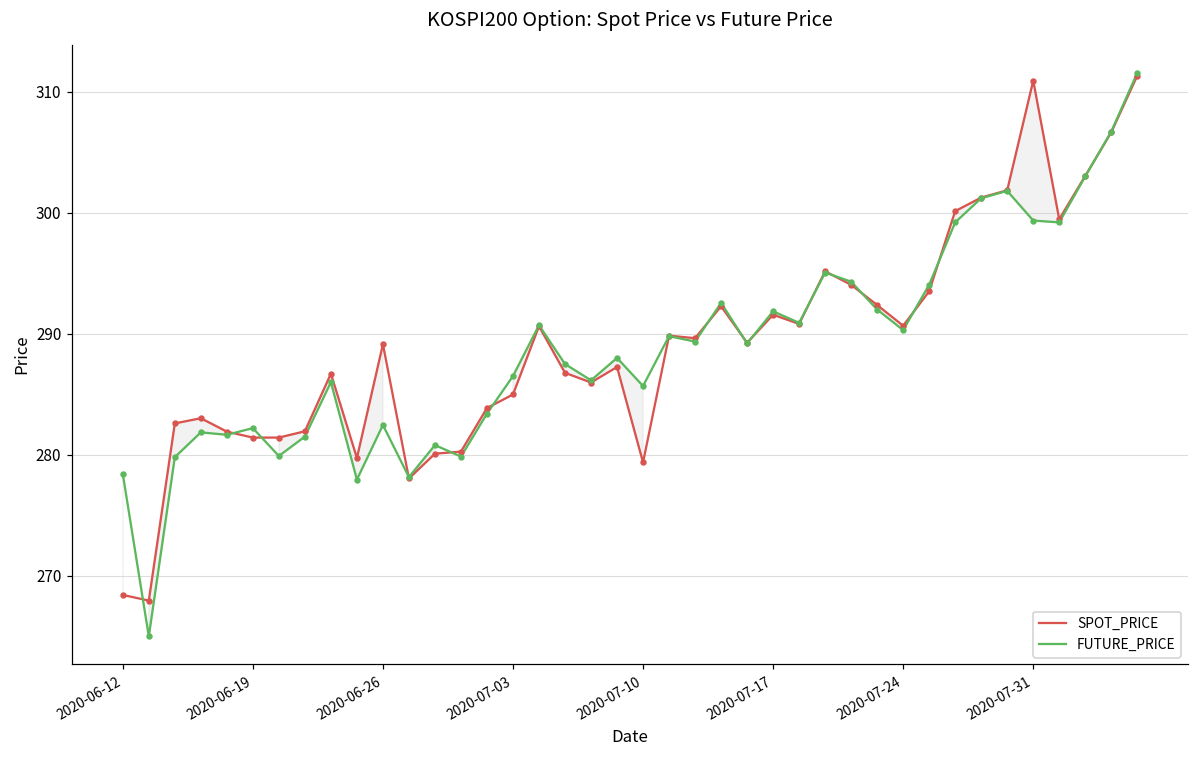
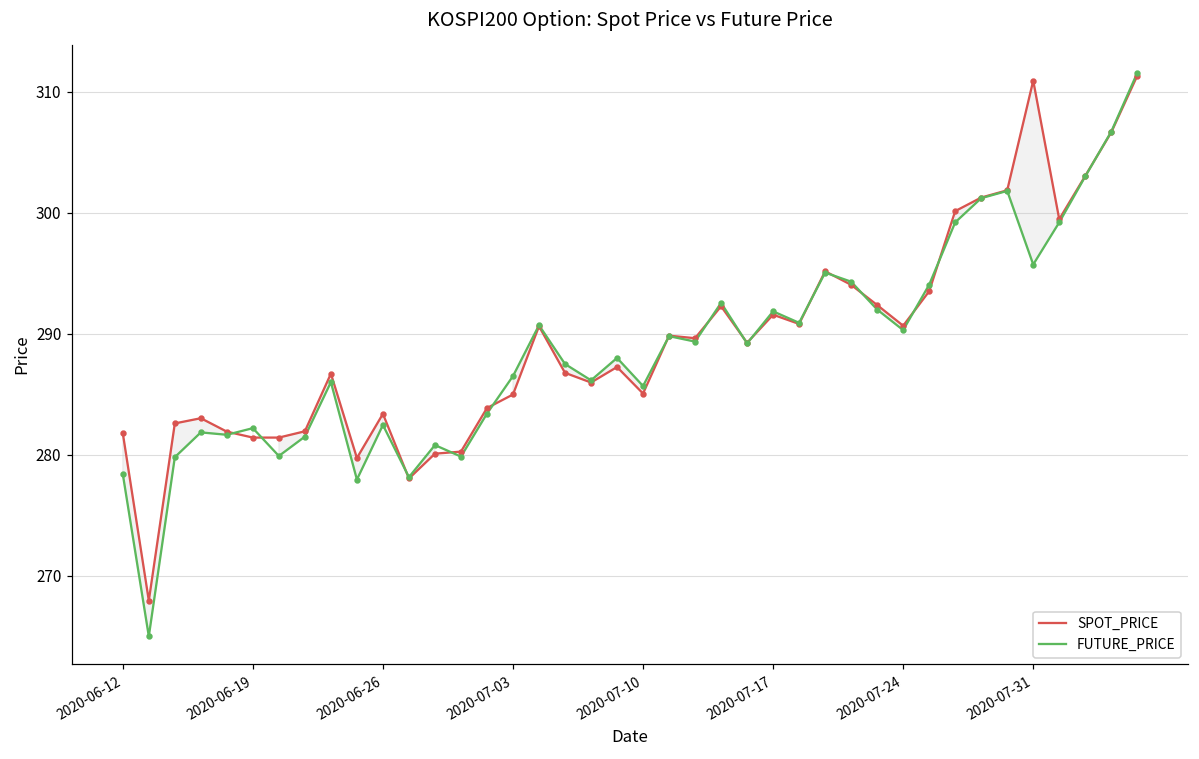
SPOT_PRICE, 2020-06-12: 268.4 -> 281.8
SPOT_PRICE, 2020-06-26: 289.1 -> 283.4
SPOT_PRICE, 2020-07-10: 279.4 -> 285.1
FUTURE_PRICE, 2020-07-31: 299.4 -> 295.7
